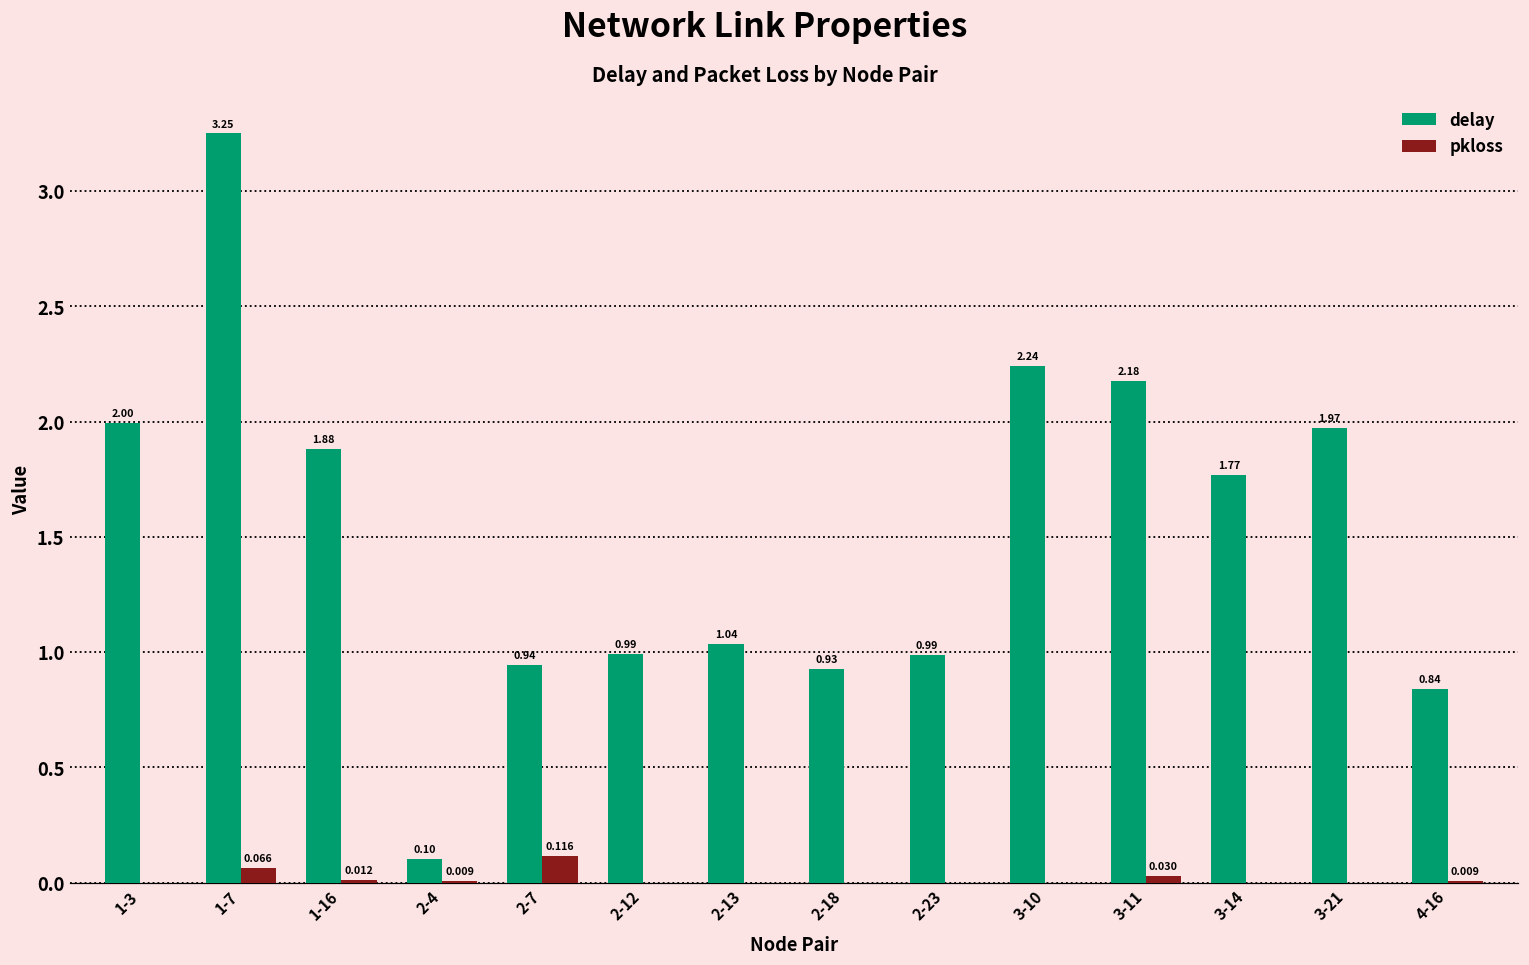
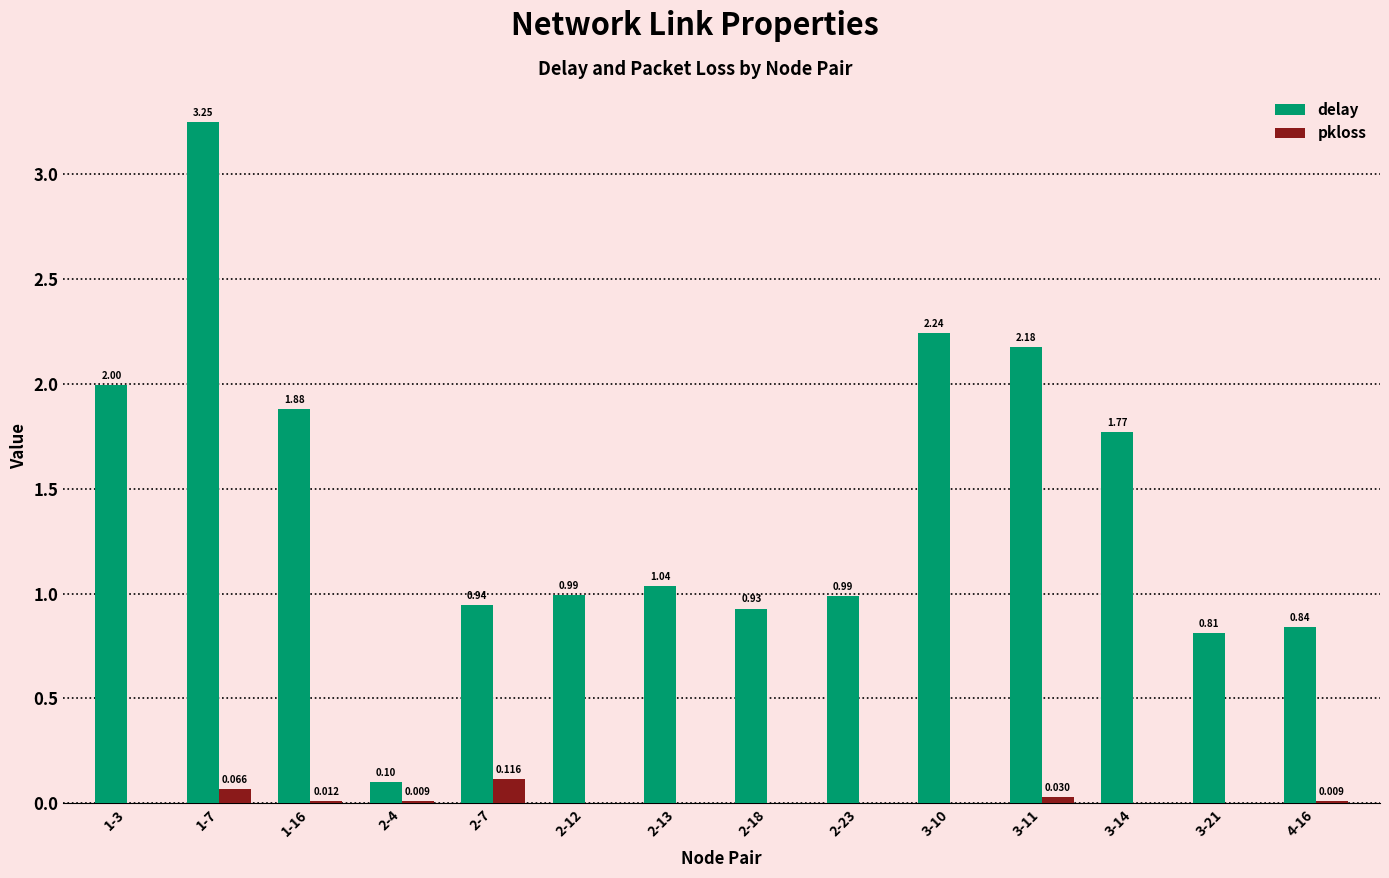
delay, 3-21: 1.97 -> 0.81
